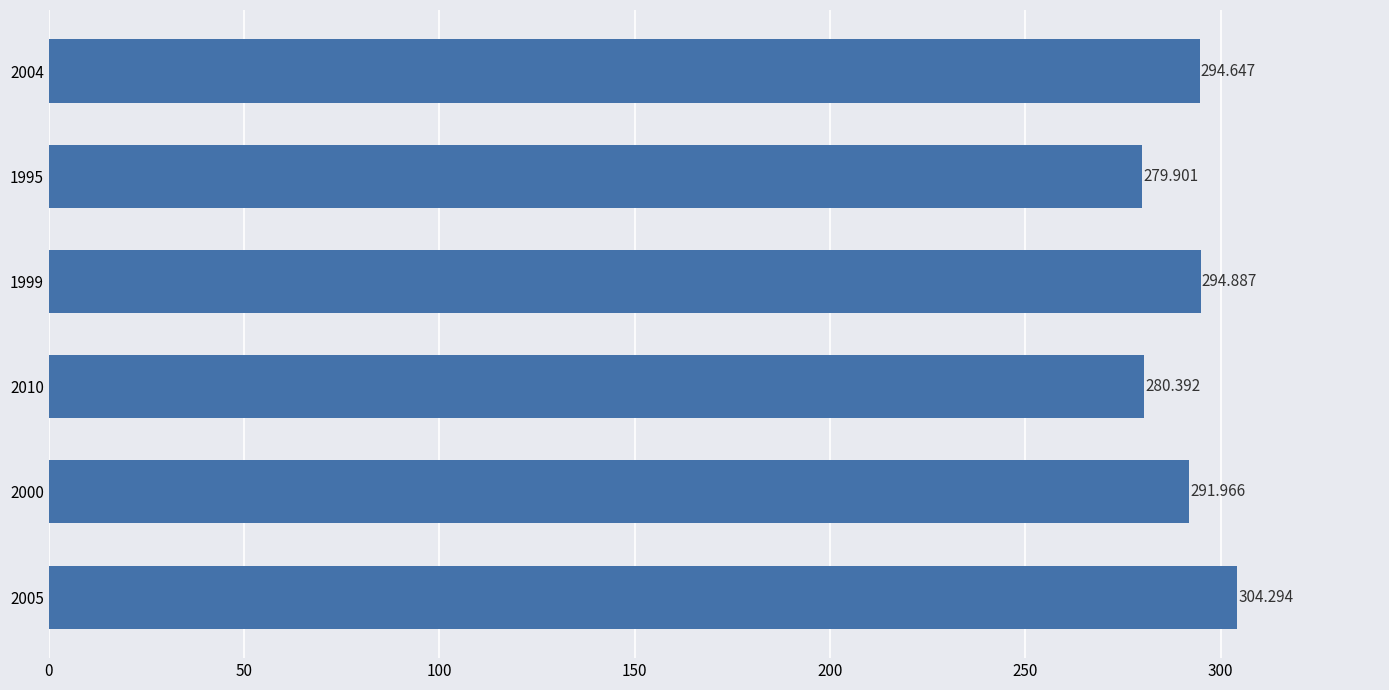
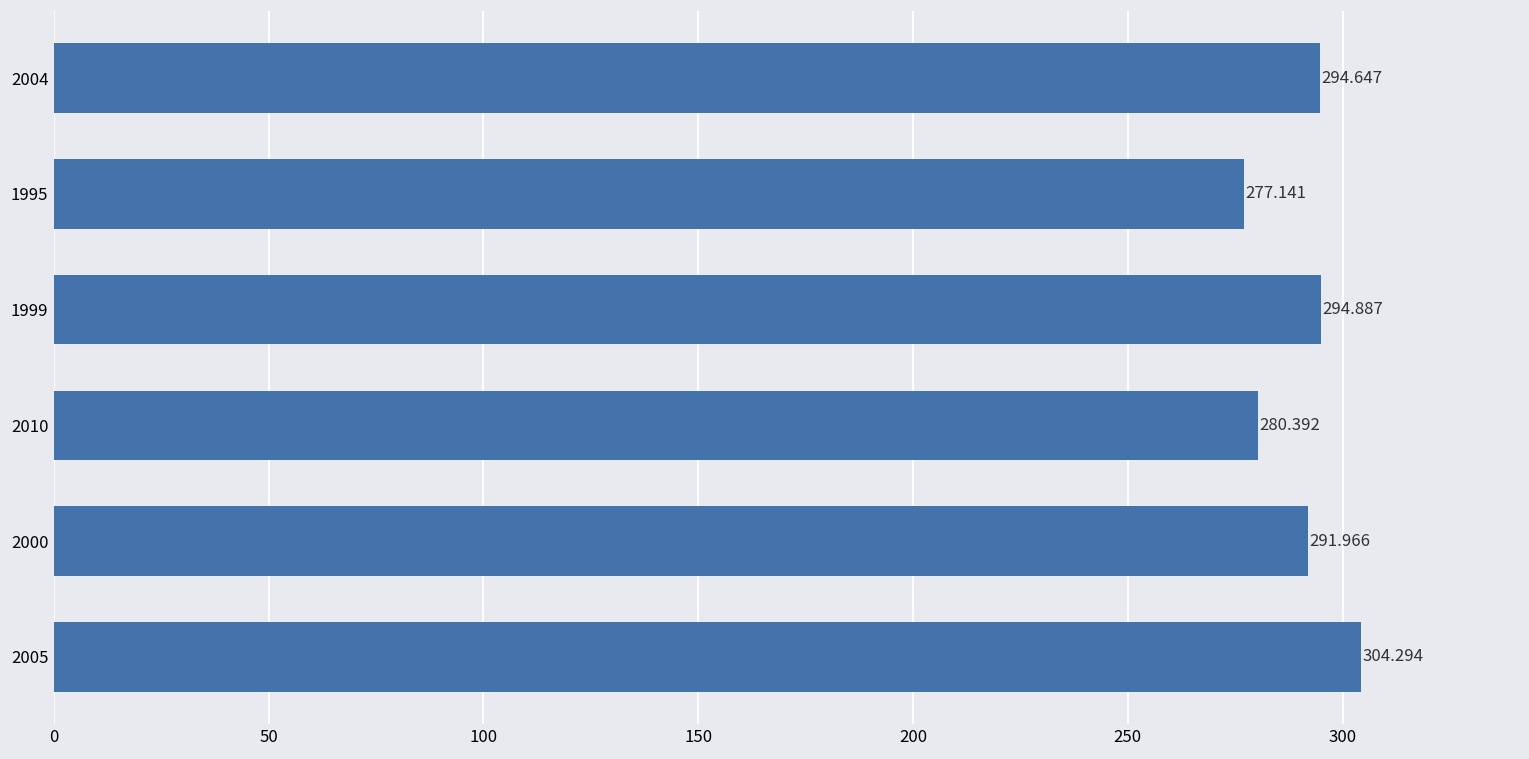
1995: 279.901 -> 277.141
